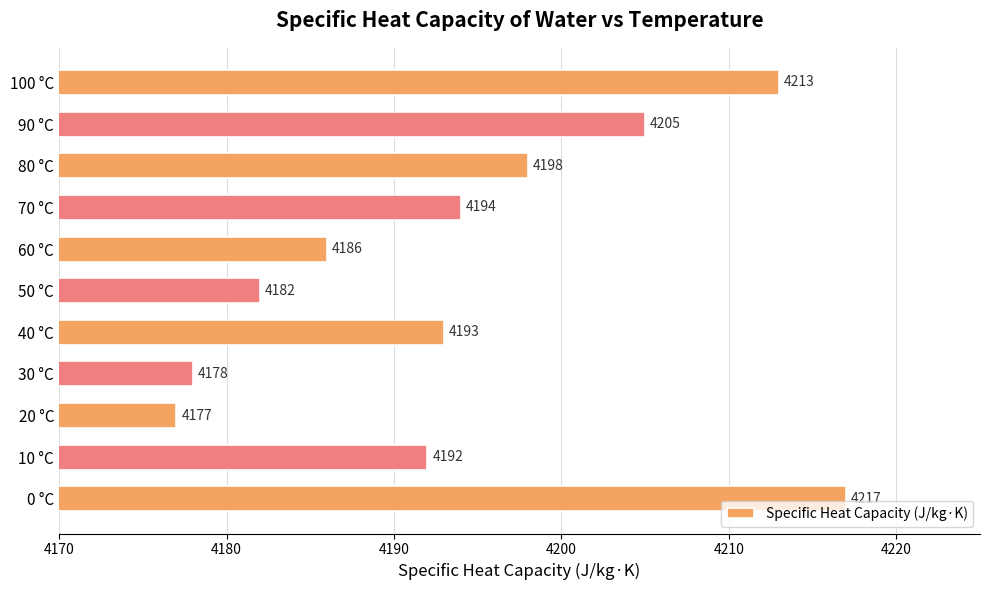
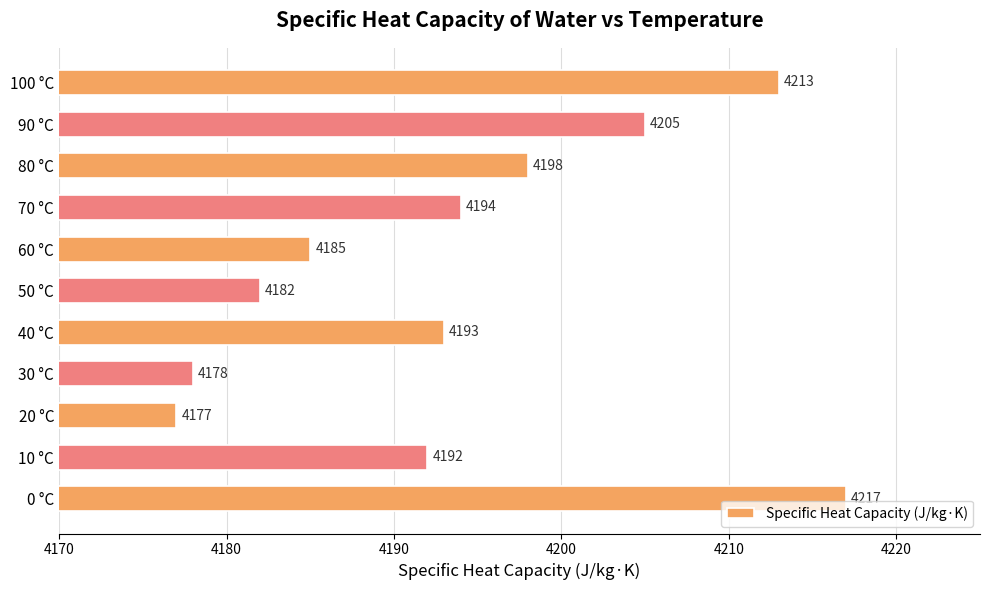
60 °C: 4186 -> 4185
